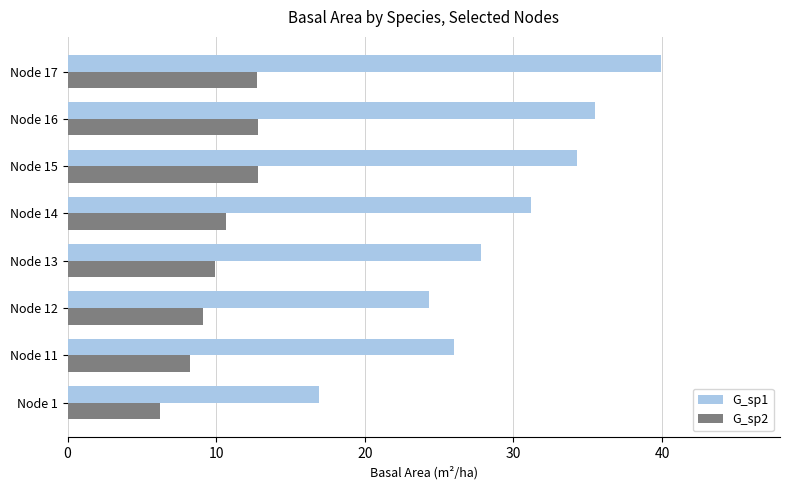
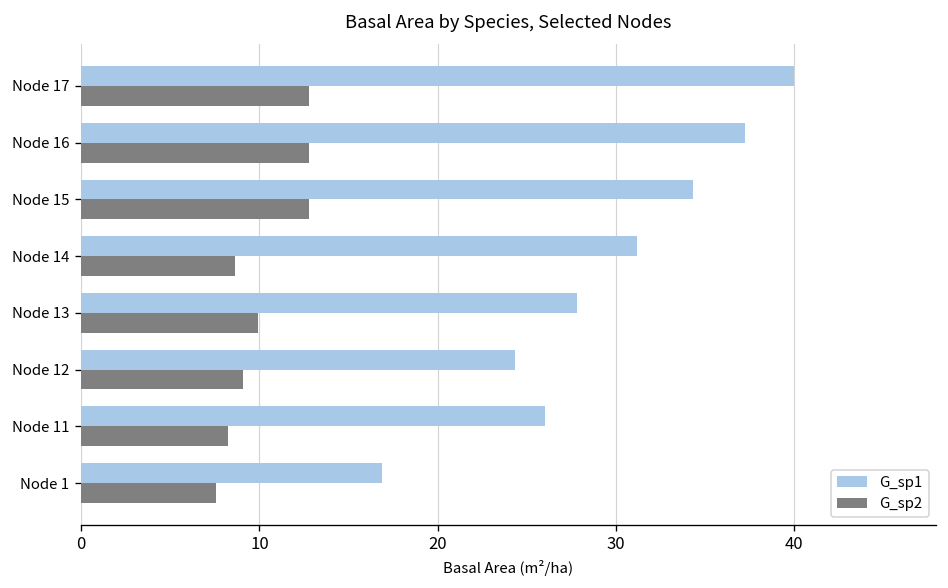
G_sp1, Node 16: 35.5 -> 37.2
G_sp2, Node 14: 10.7 -> 8.6
G_sp2, Node 1: 6.2 -> 7.6
